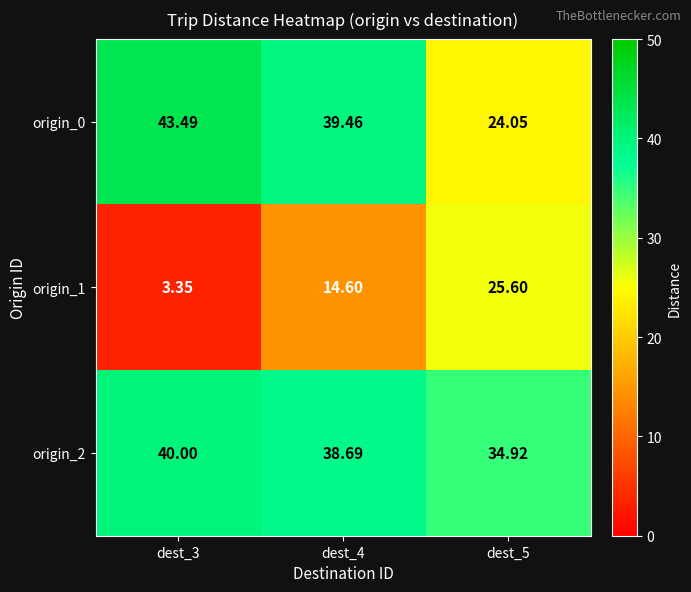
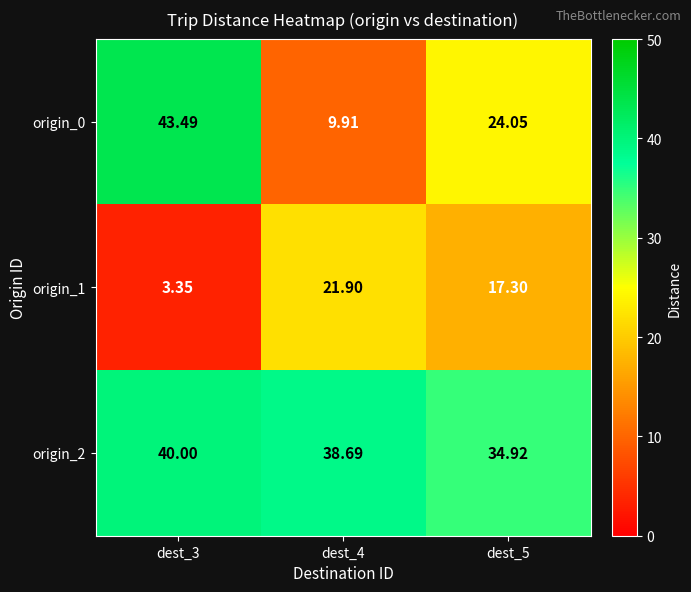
origin_0, dest_4: 39.46 -> 9.91
origin_1, dest_4: 14.60 -> 21.90
origin_1, dest_5: 25.60 -> 17.30
